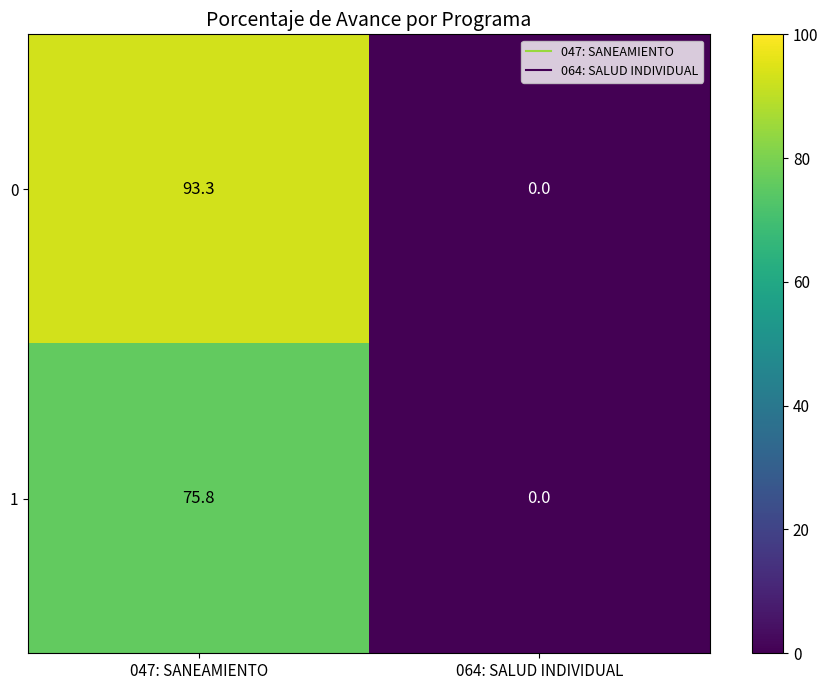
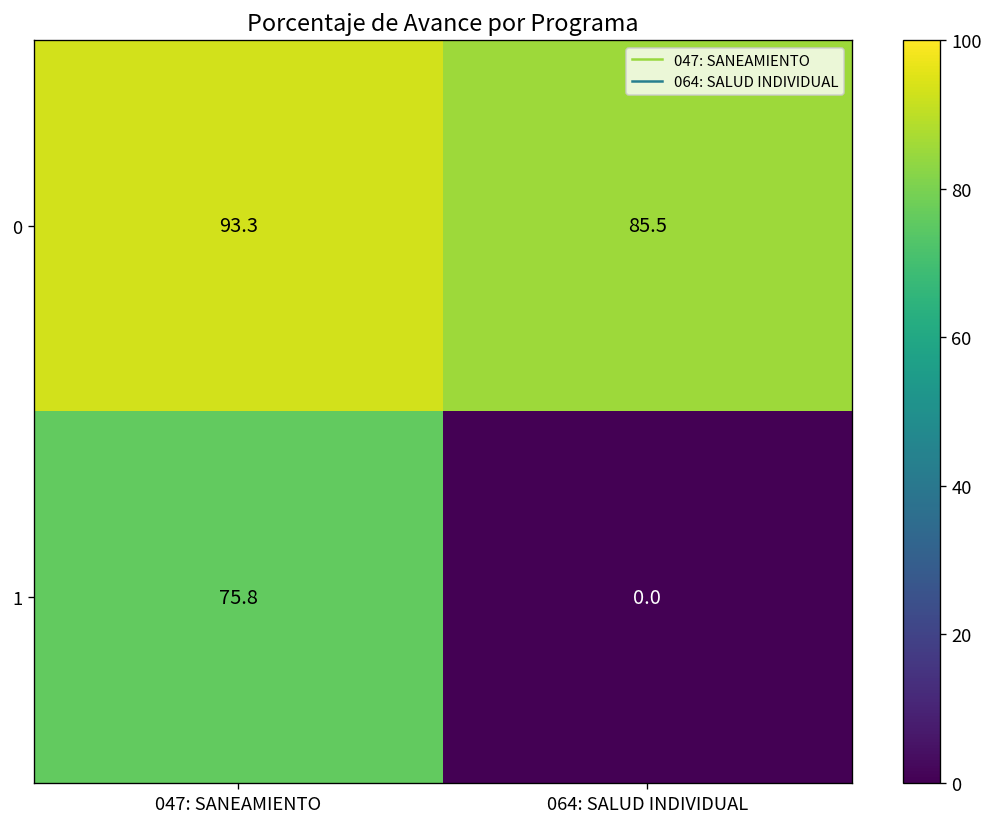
0, 064: SALUD INDIVIDUAL: 0.0 -> 85.5
